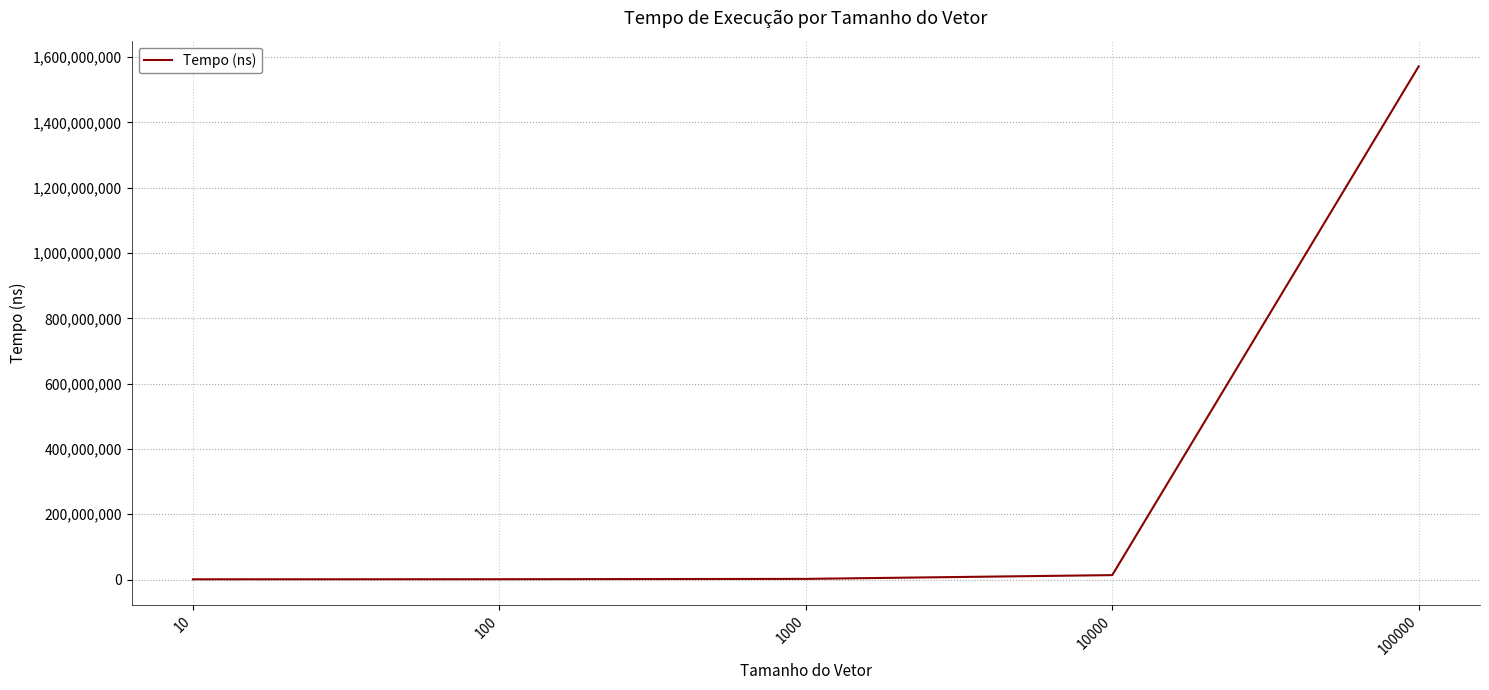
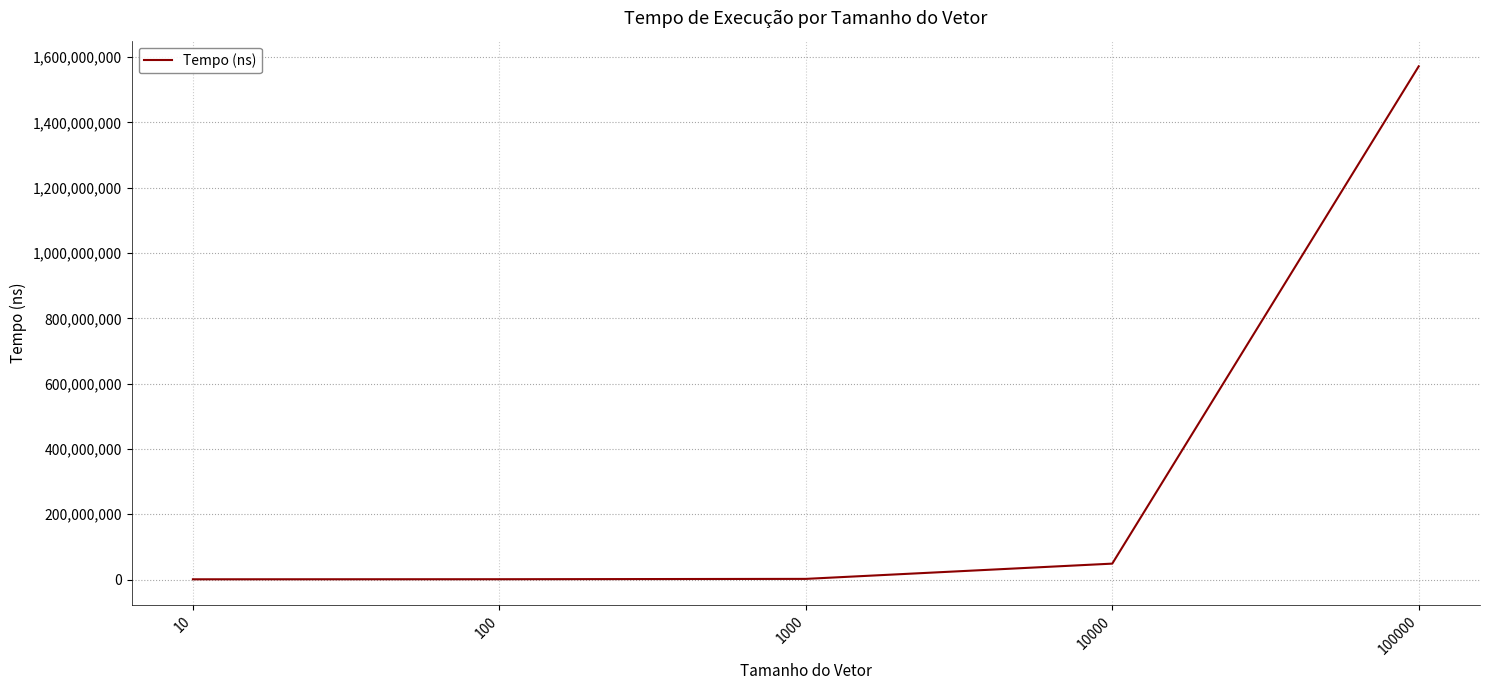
10000: 10,000,000 -> 50,000,000
